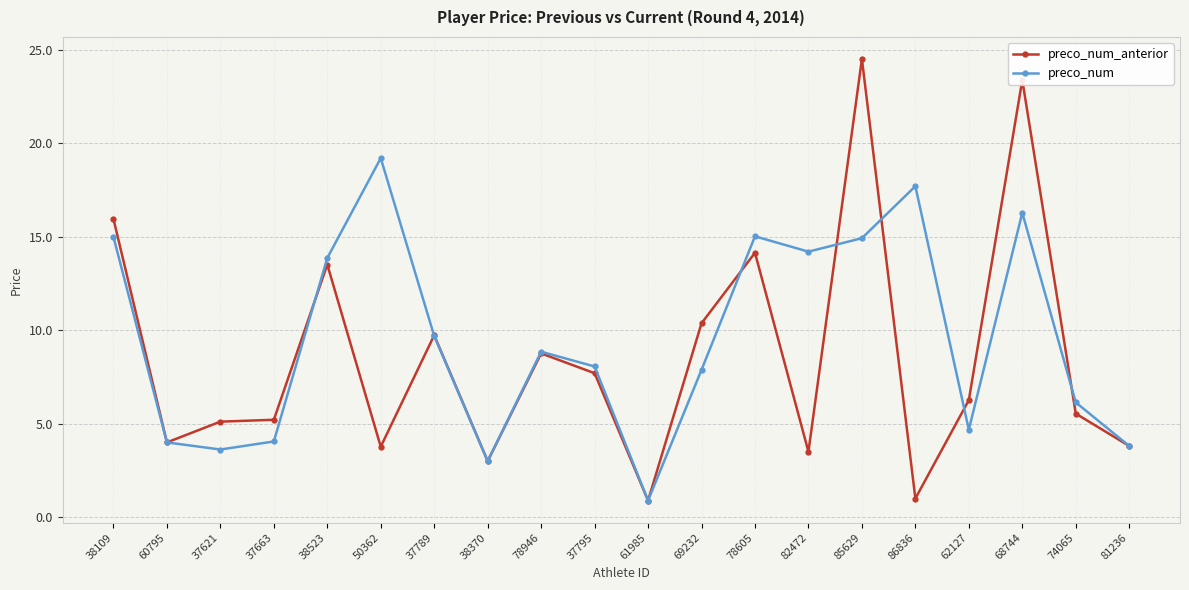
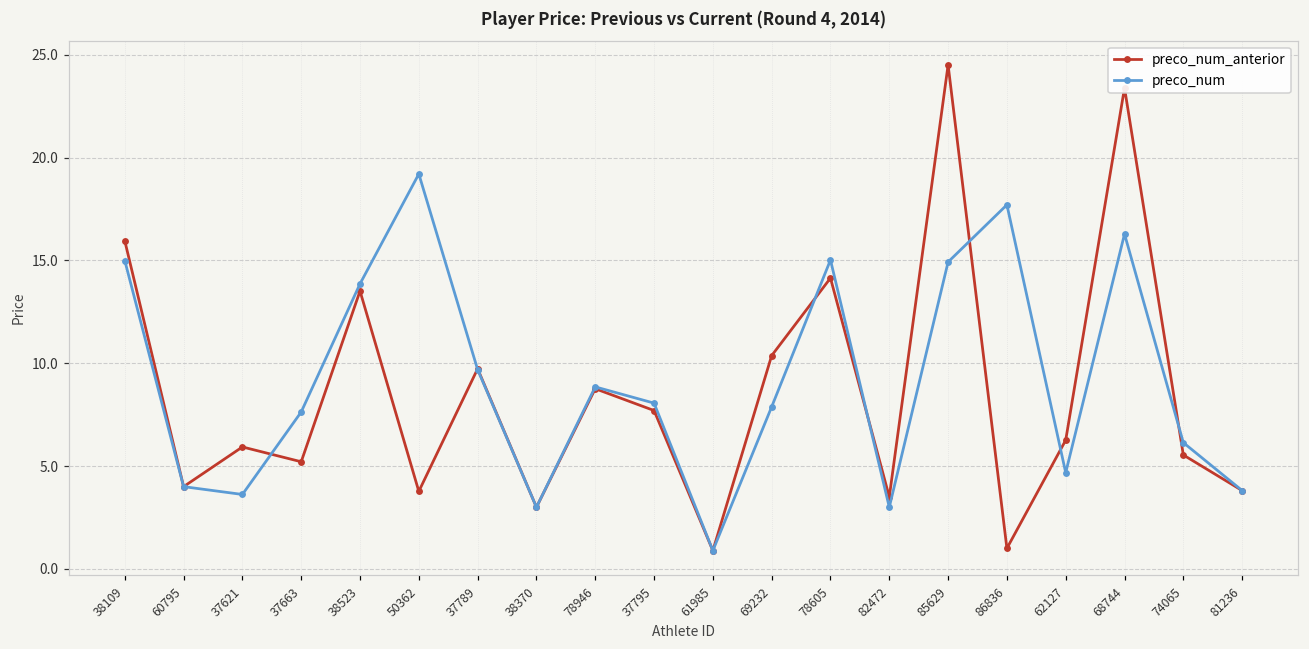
preco_num_anterior, 37621: 5.1 -> 5.9
preco_num, 37663: 4.1 -> 7.6
preco_num, 82472: 14.2 -> 3.0
